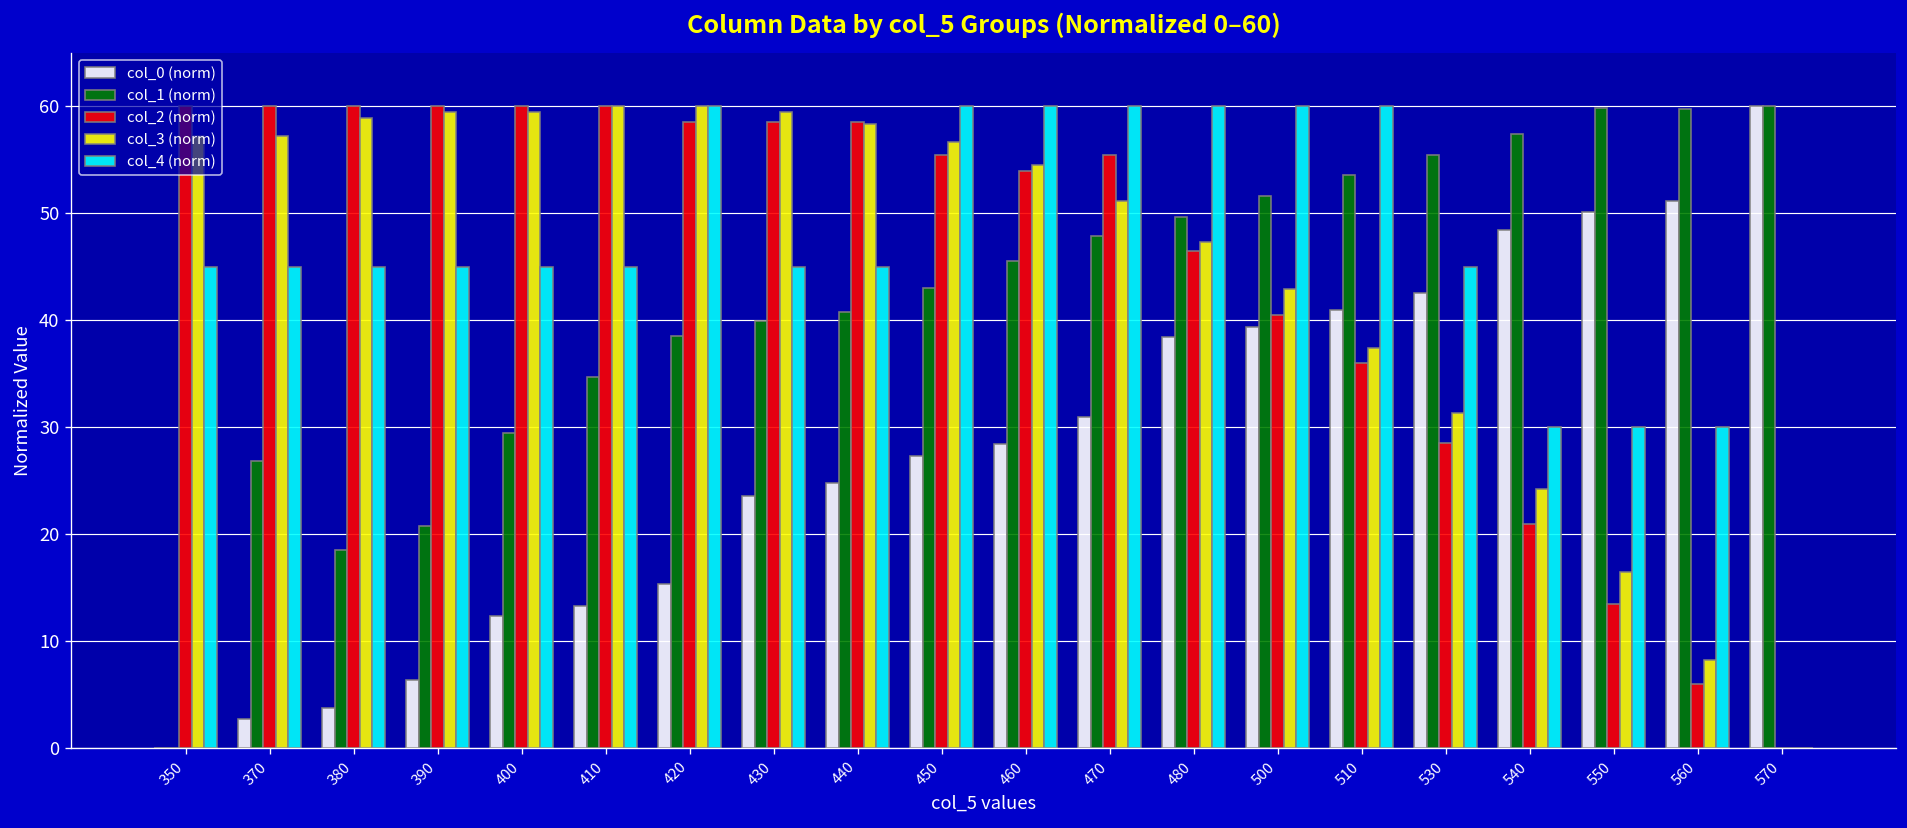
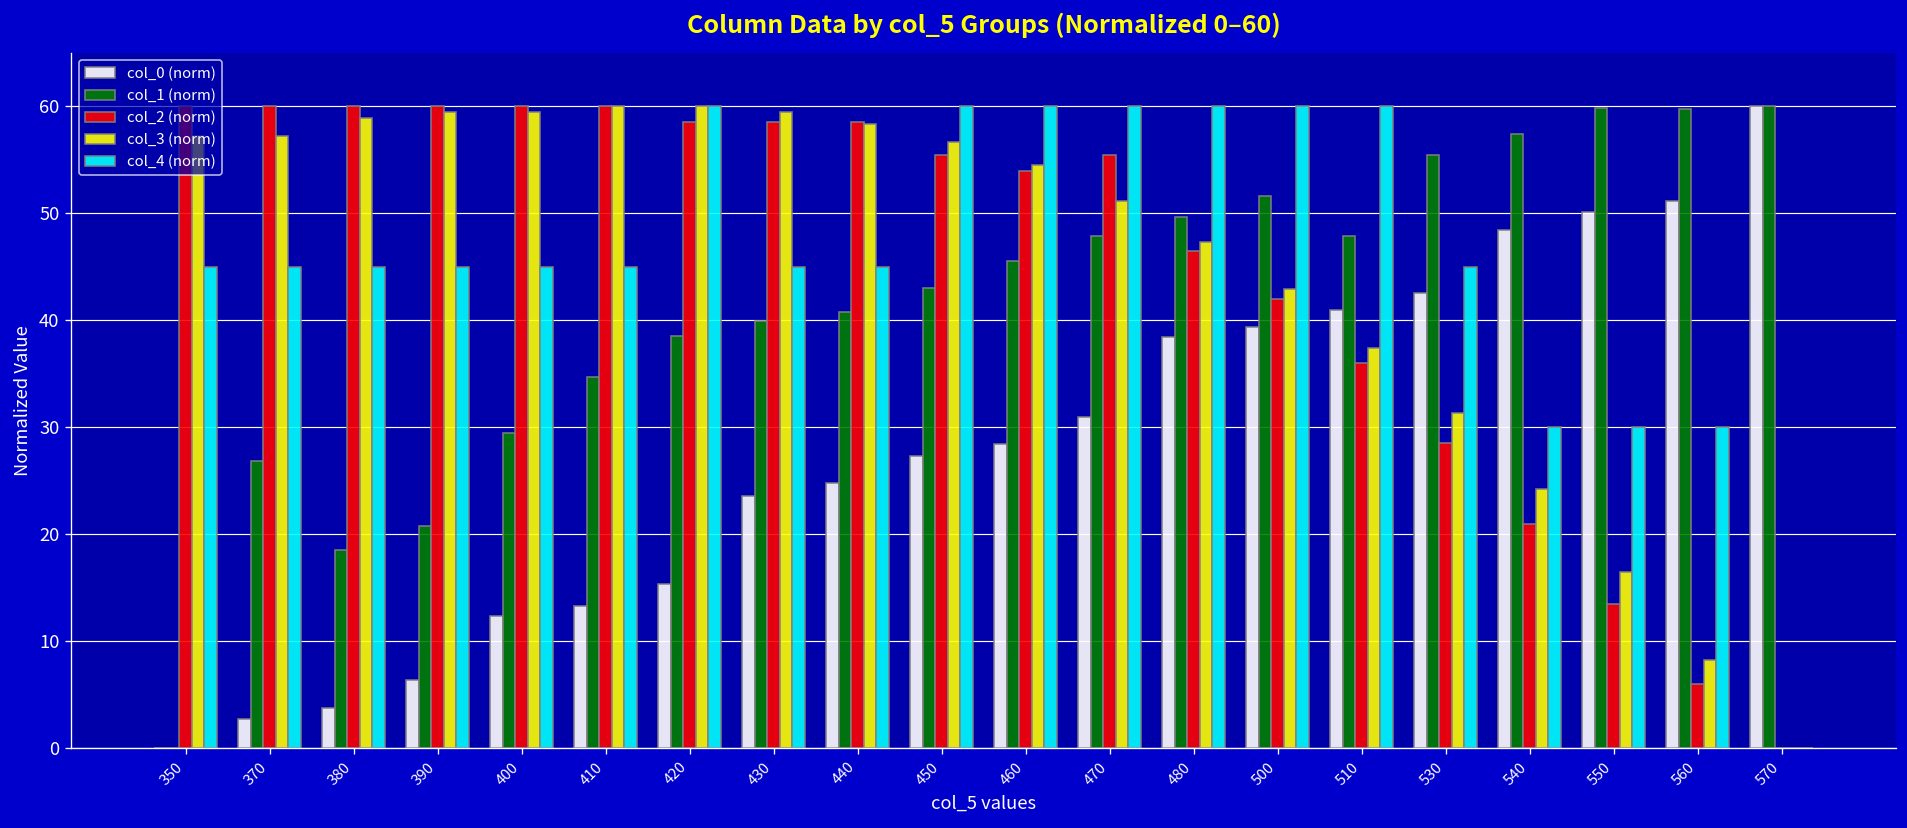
col_2 (norm), 500: 41 -> 42
col_1 (norm), 510: 54 -> 48
